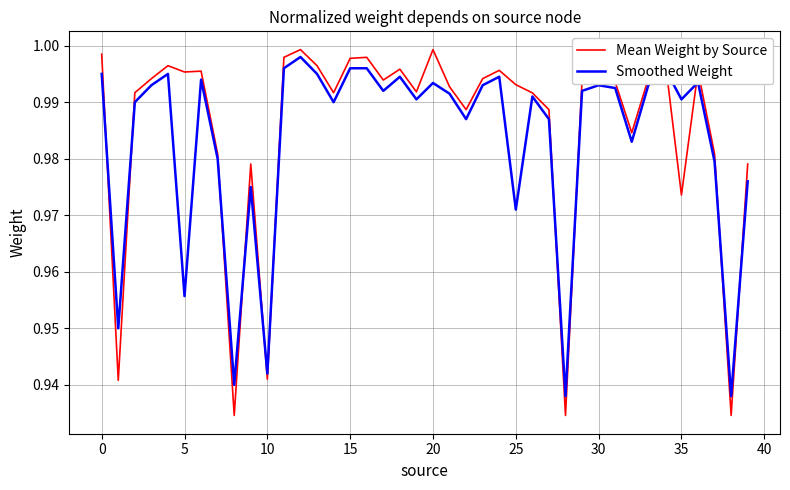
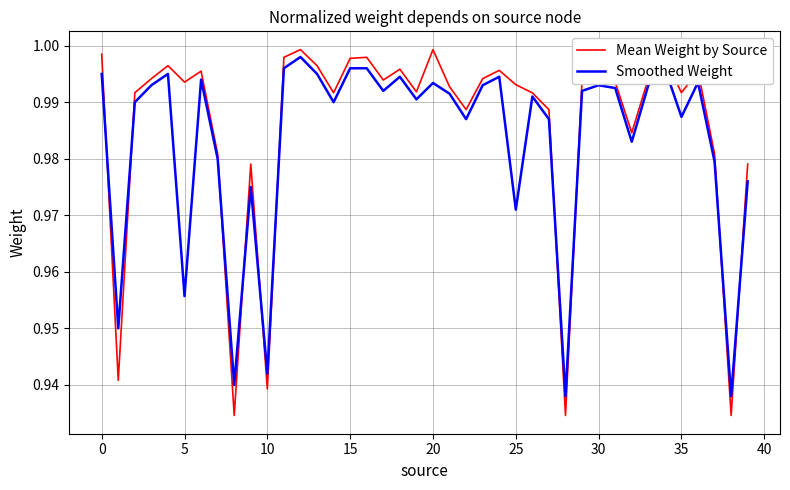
Mean Weight by Source, 5: 0.995 -> 0.994
Mean Weight by Source, 10: 0.941 -> 0.939
Mean Weight by Source, 35: 0.974 -> 0.992
Smoothed Weight, 35: 0.991 -> 0.987
